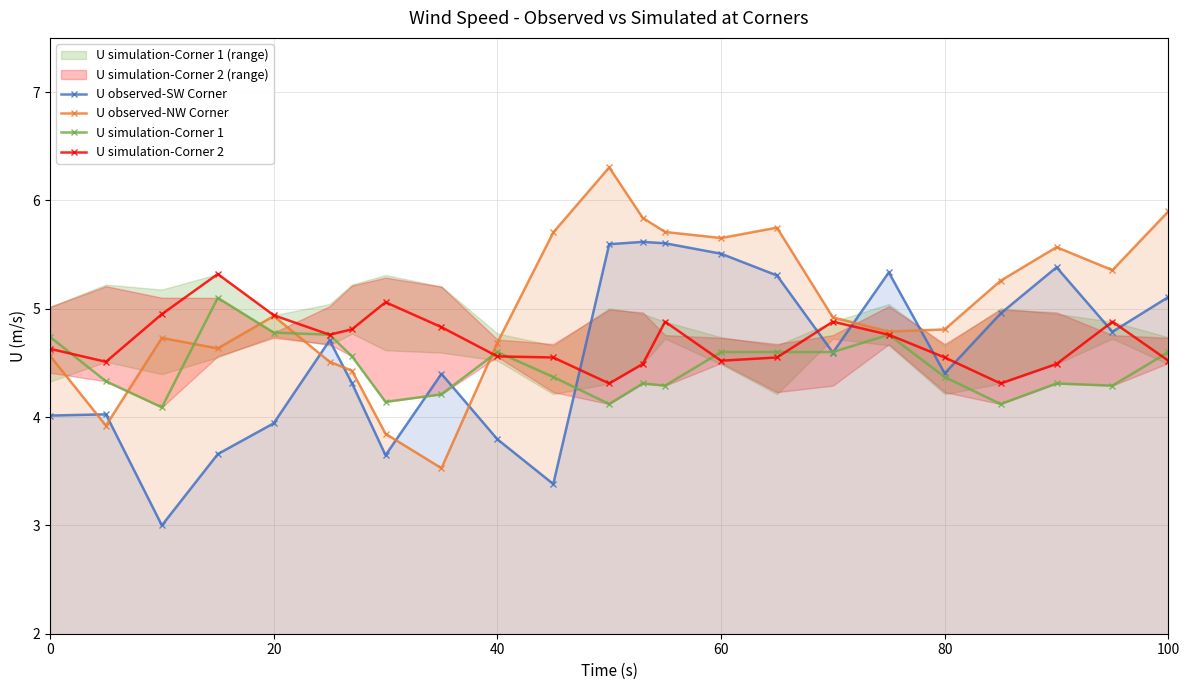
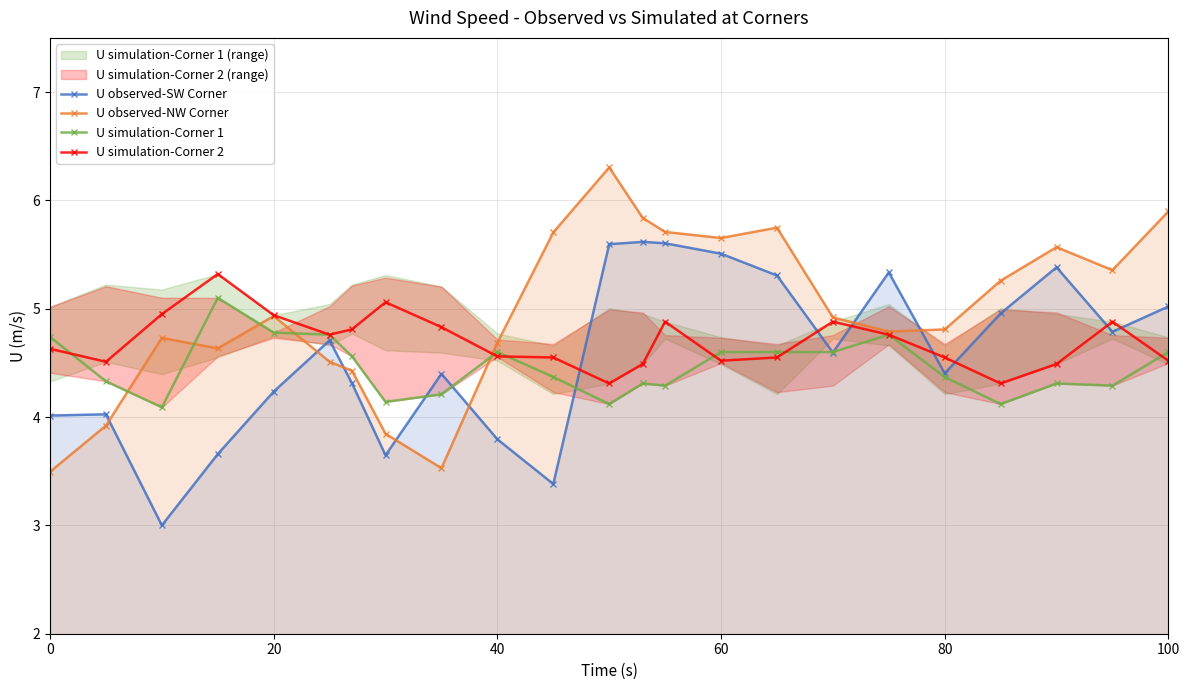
U observed-NW Corner, 0: 4.57 -> 3.49
U observed-SW Corner, 20: 3.94 -> 4.24
U observed-SW Corner, 100: 5.11 -> 5.02
